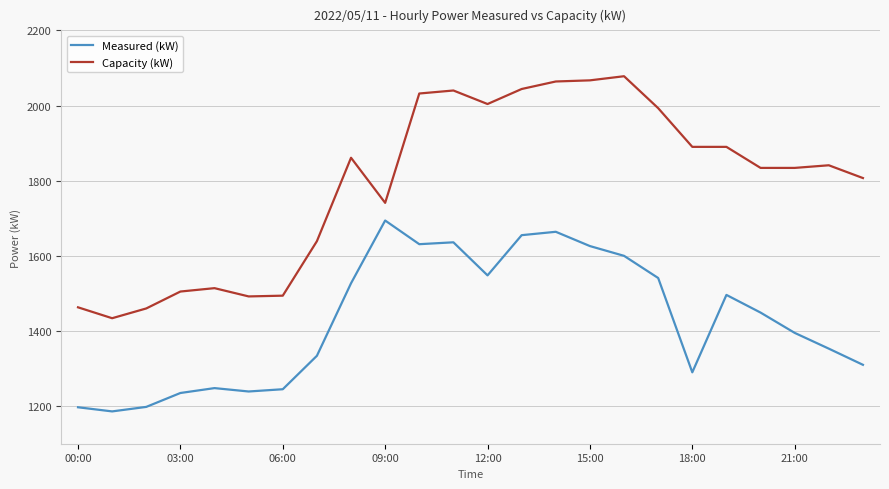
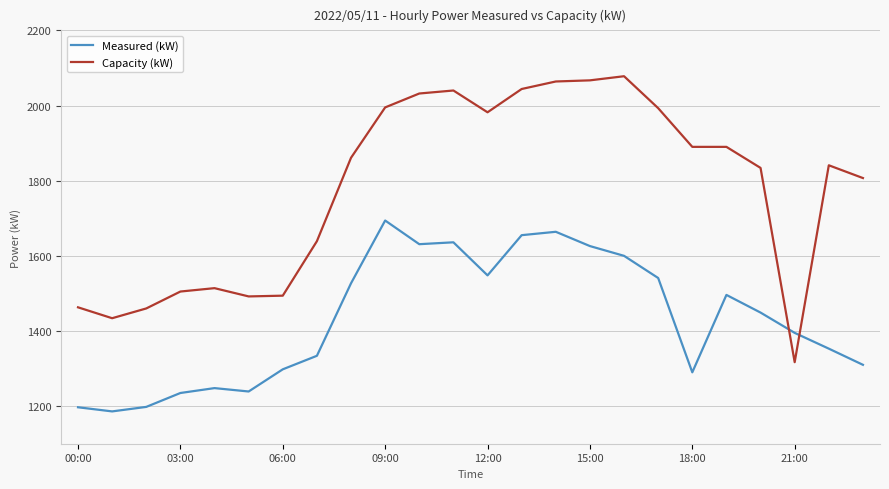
Measured (kW), 06:00: 1250 -> 1300
Capacity (kW), 09:00: 1740 -> 2000
Capacity (kW), 12:00: 2000 -> 1980
Capacity (kW), 21:00: 1830 -> 1320
